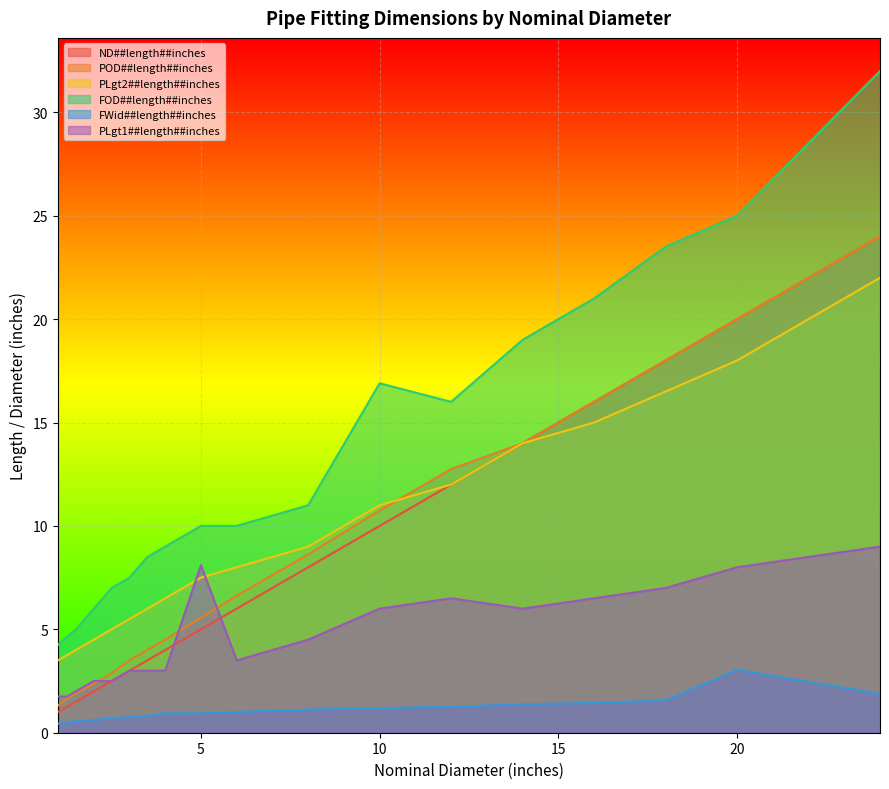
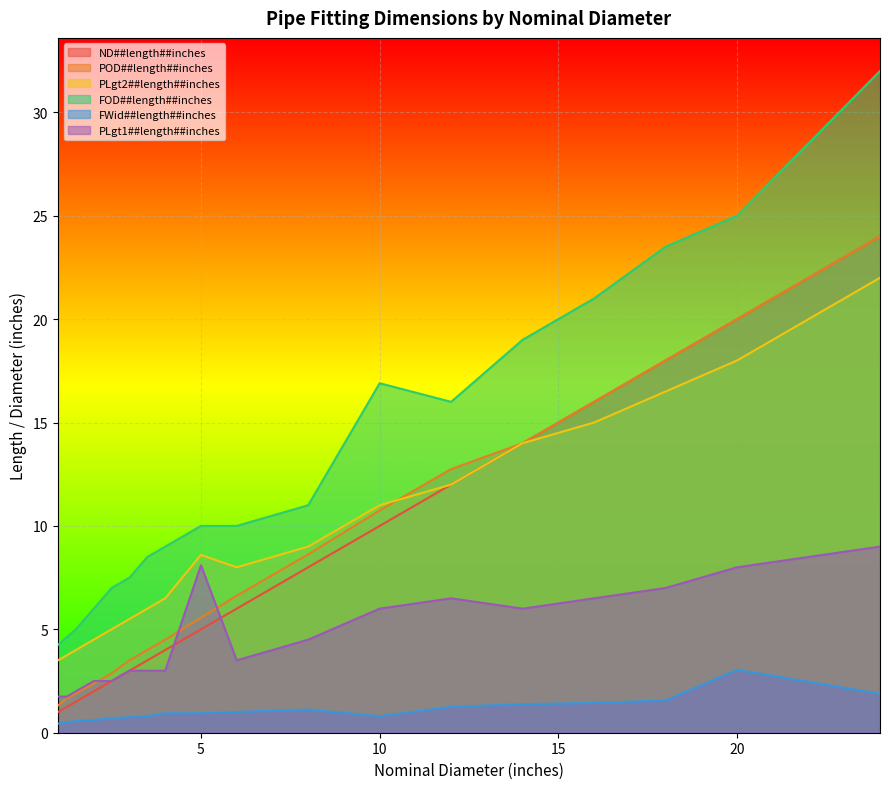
PLgt2##length##inches, 5: 7.5 -> 8.6
FWid##length##inches, 10: 1.2 -> 0.8
